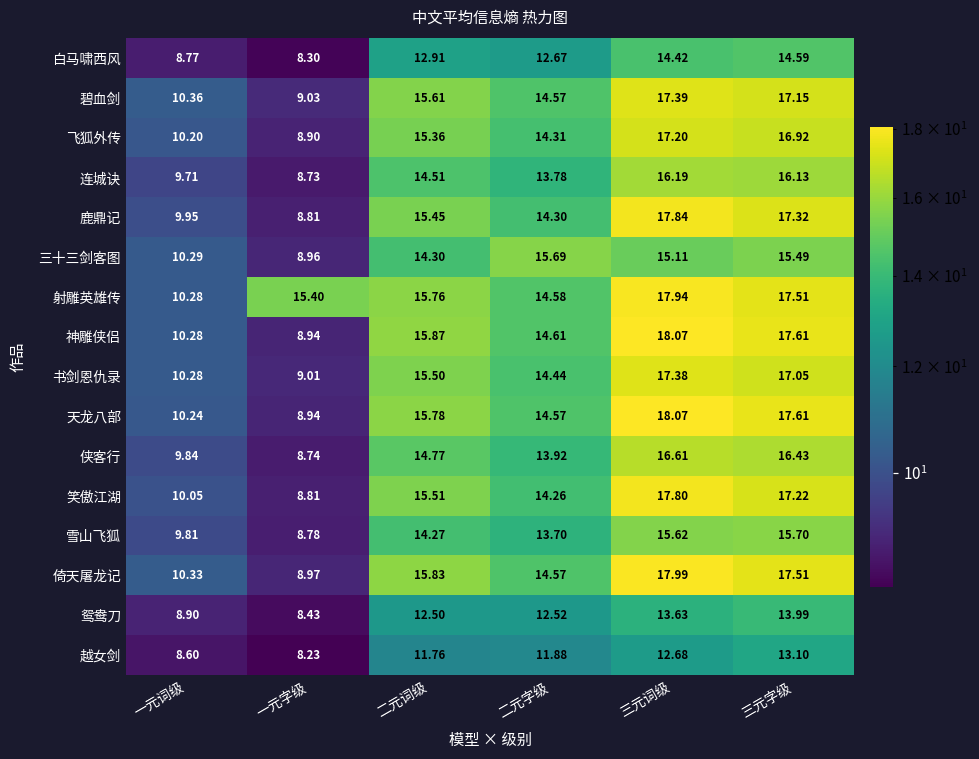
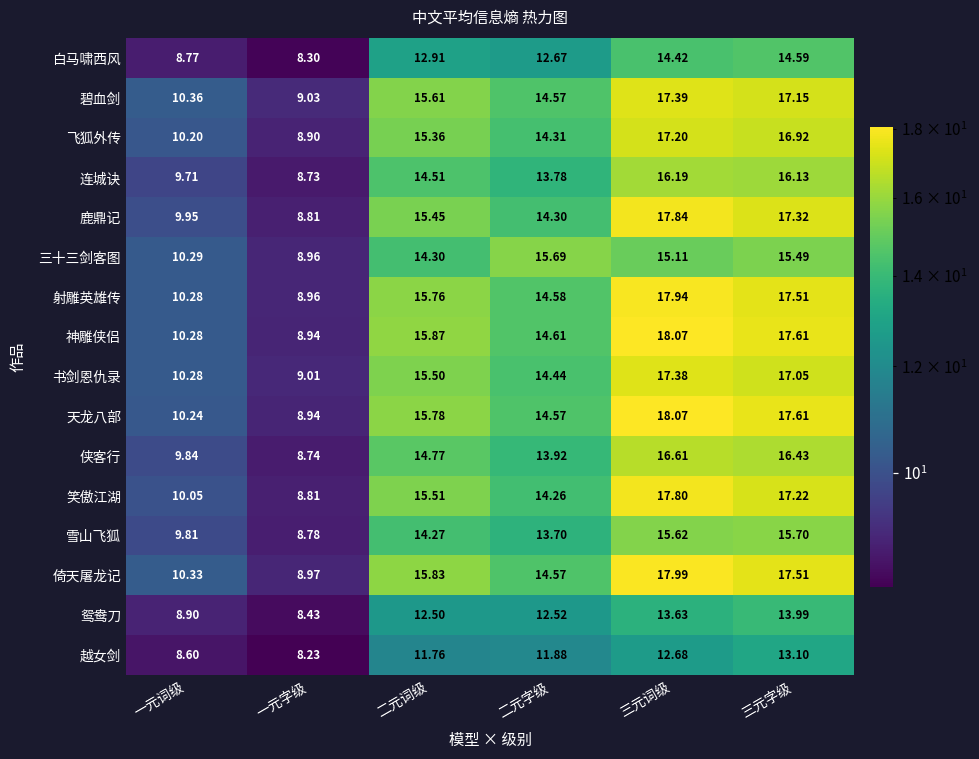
射雕英雄传, 一元字级: 15.40 -> 8.96
